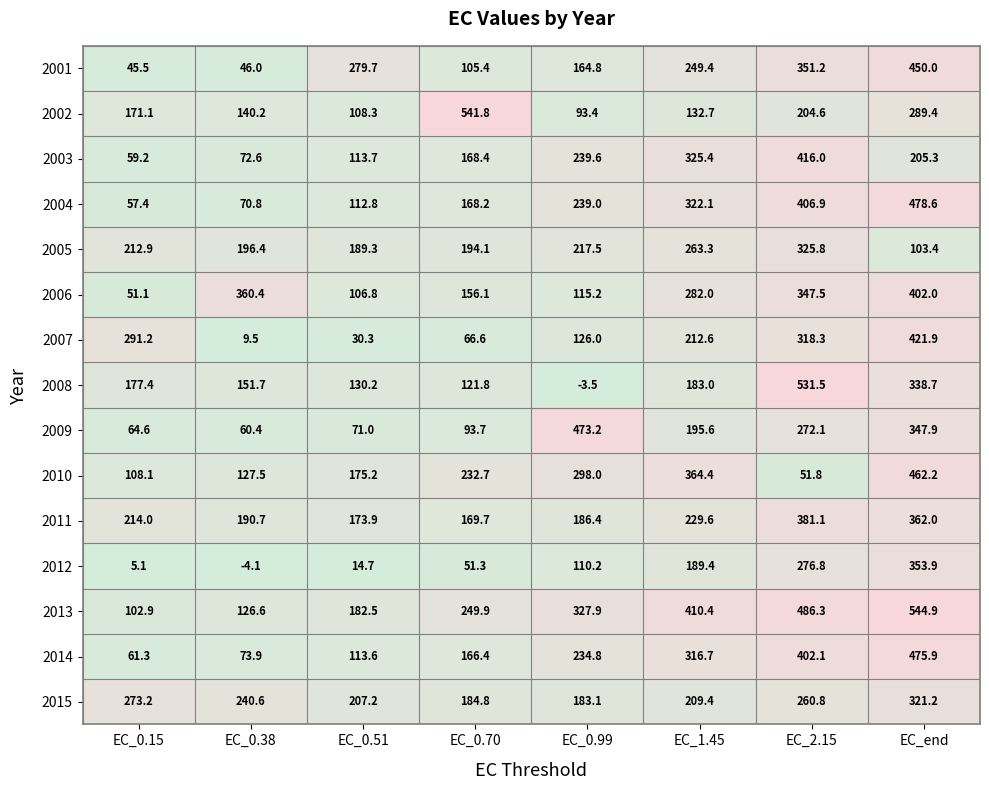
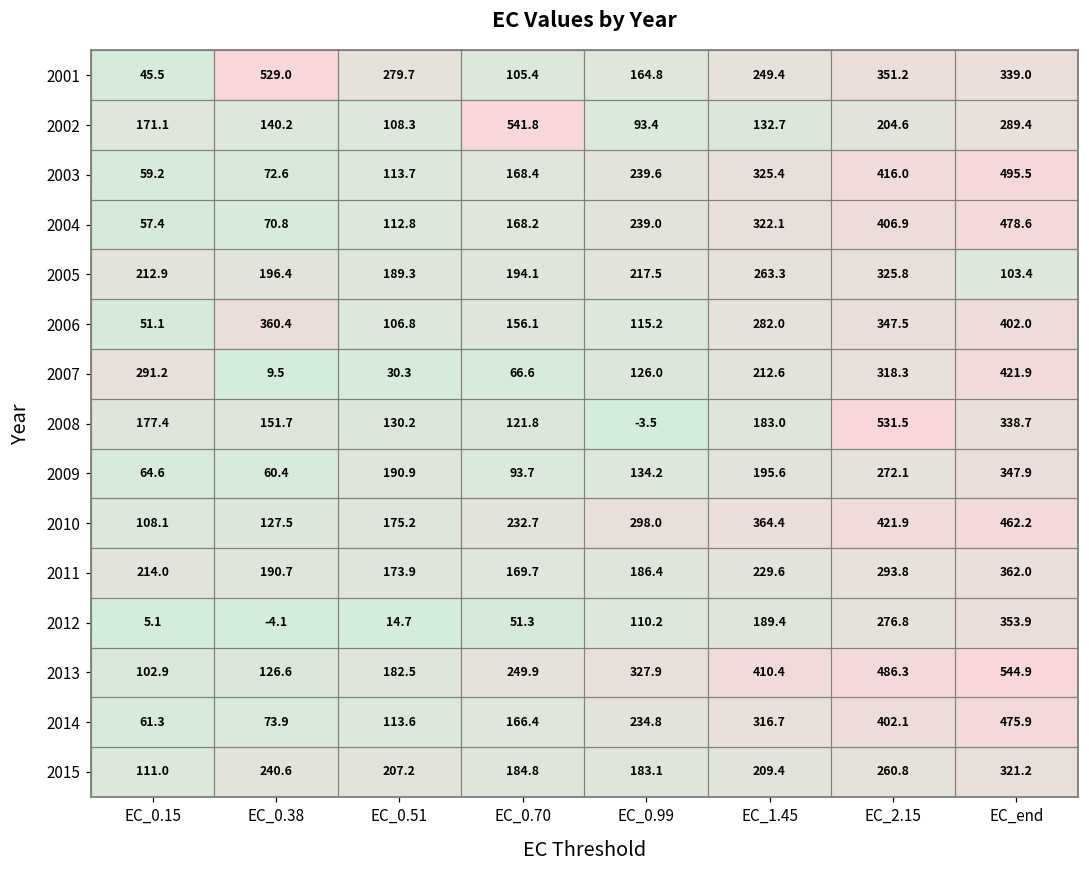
2001, EC_0.38: 46.0 -> 529.0
2001, EC_end: 450.0 -> 339.0
2003, EC_end: 205.3 -> 495.5
2009, EC_0.51: 71.0 -> 190.9
2009, EC_0.99: 473.2 -> 134.2
2010, EC_2.15: 51.8 -> 421.9
2011, EC_2.15: 381.1 -> 293.8
2015, EC_0.15: 273.2 -> 111.0
